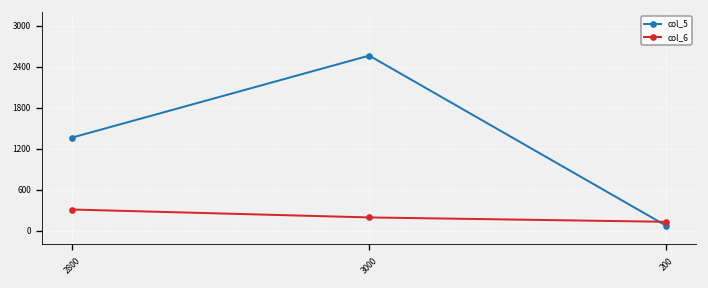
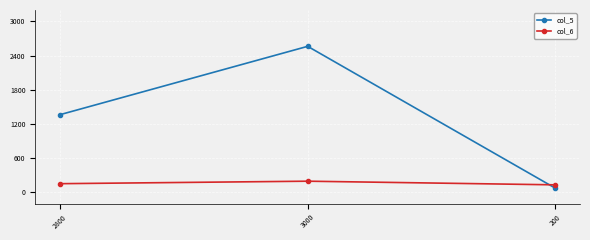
col_6, 2800: 300 -> 100
